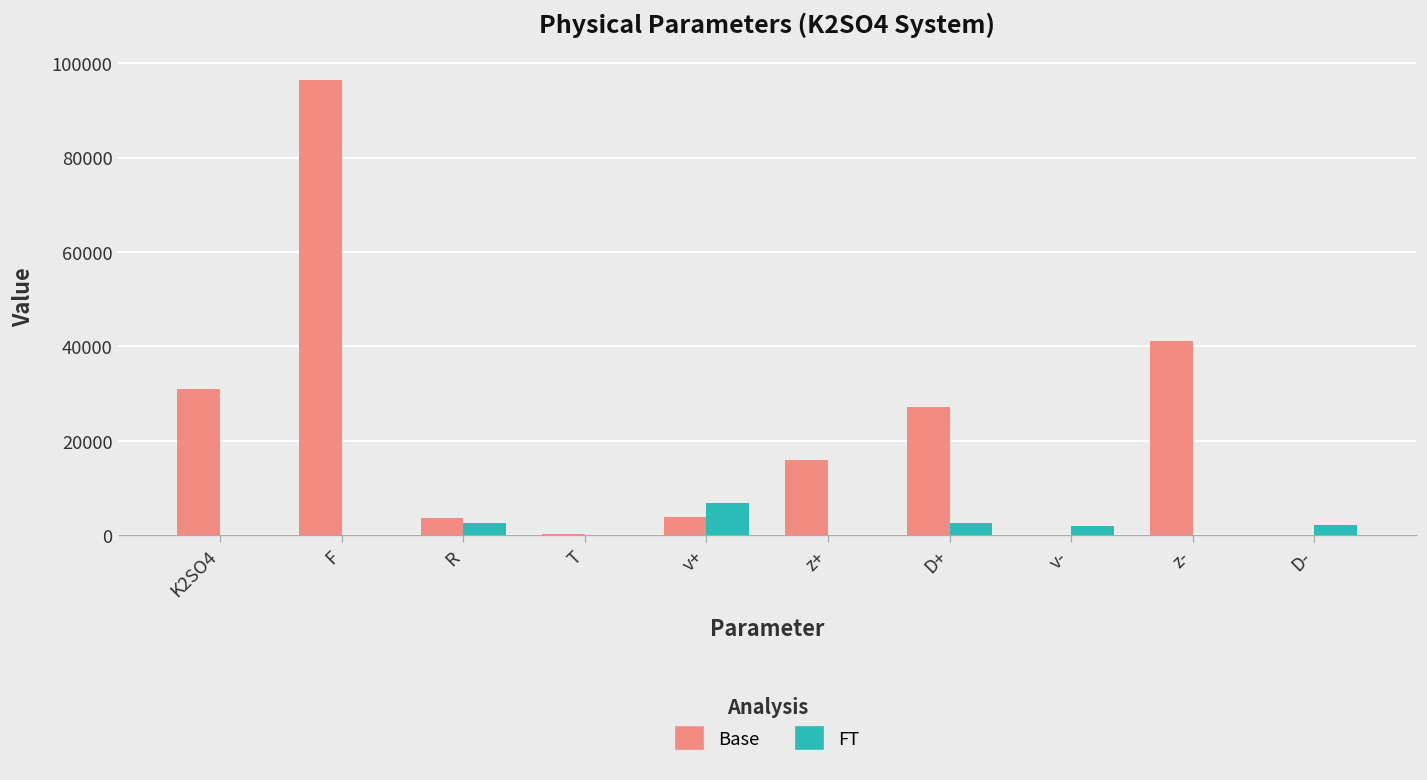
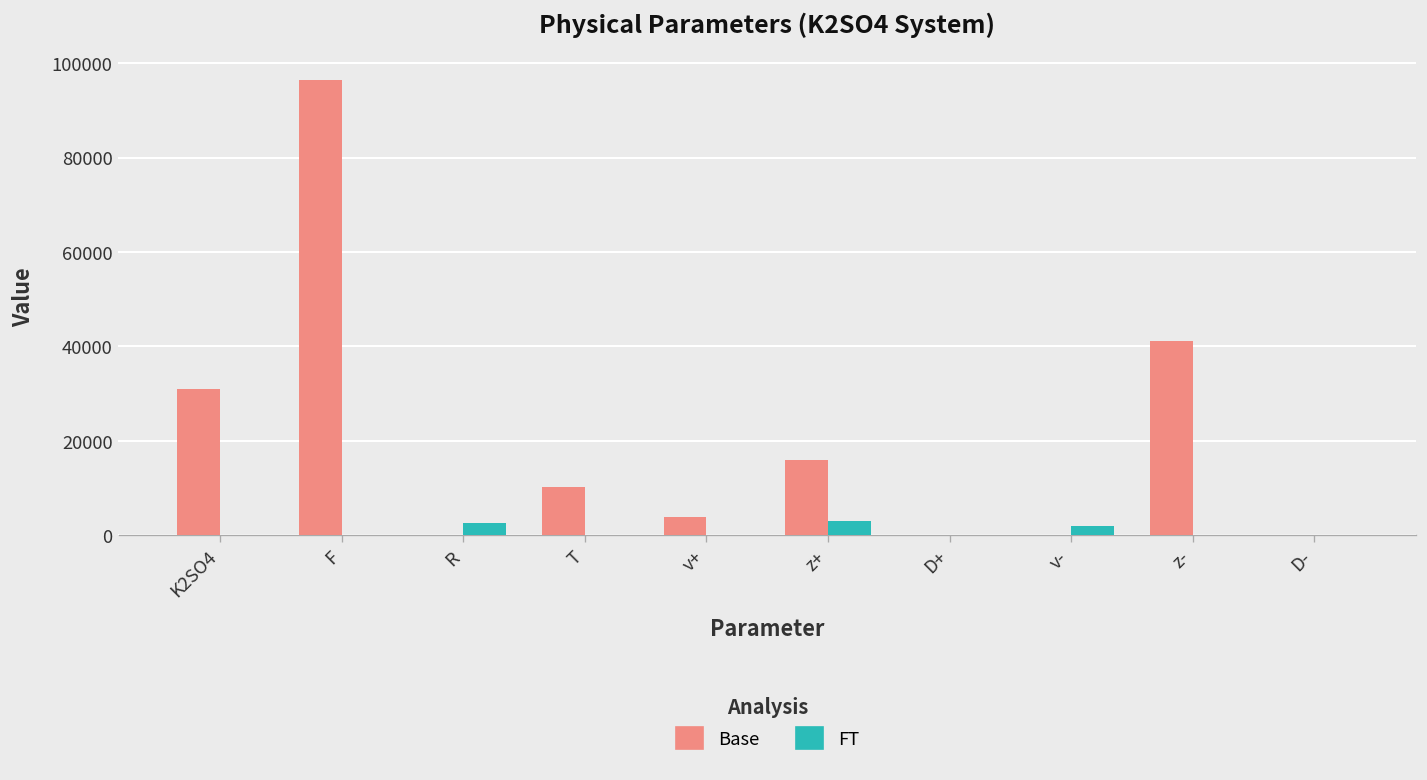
Base, R: 4000 -> 0
Base, T: 0 -> 10000
FT, v+: 7000 -> 0
FT, z+: 0 -> 3000
Base, D+: 27000 -> 0
FT, D+: 3000 -> 0
FT, D-: 2000 -> 0
